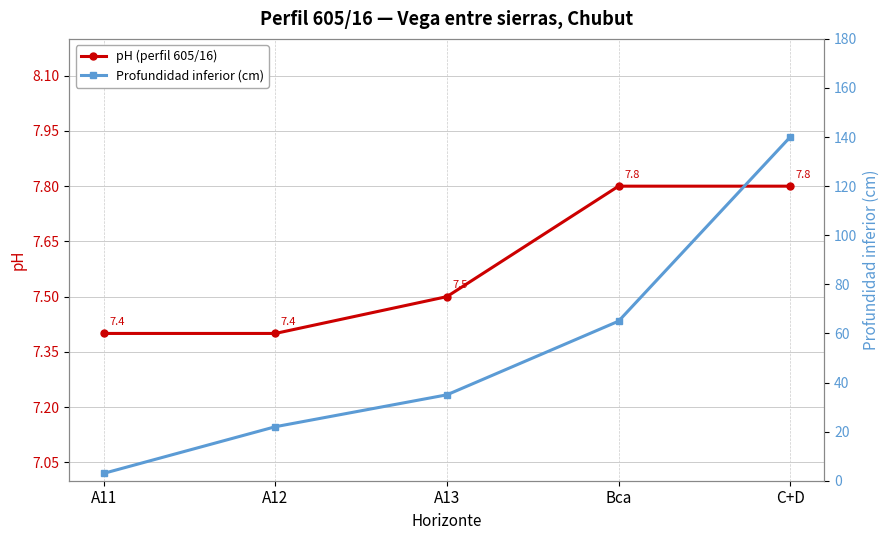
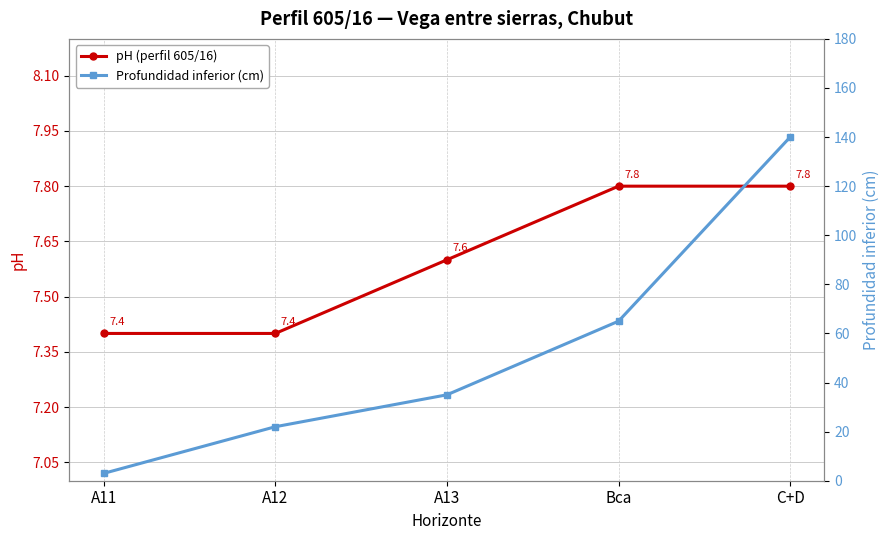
pH (perfil 605/16), A13: 7.5 -> 7.6
